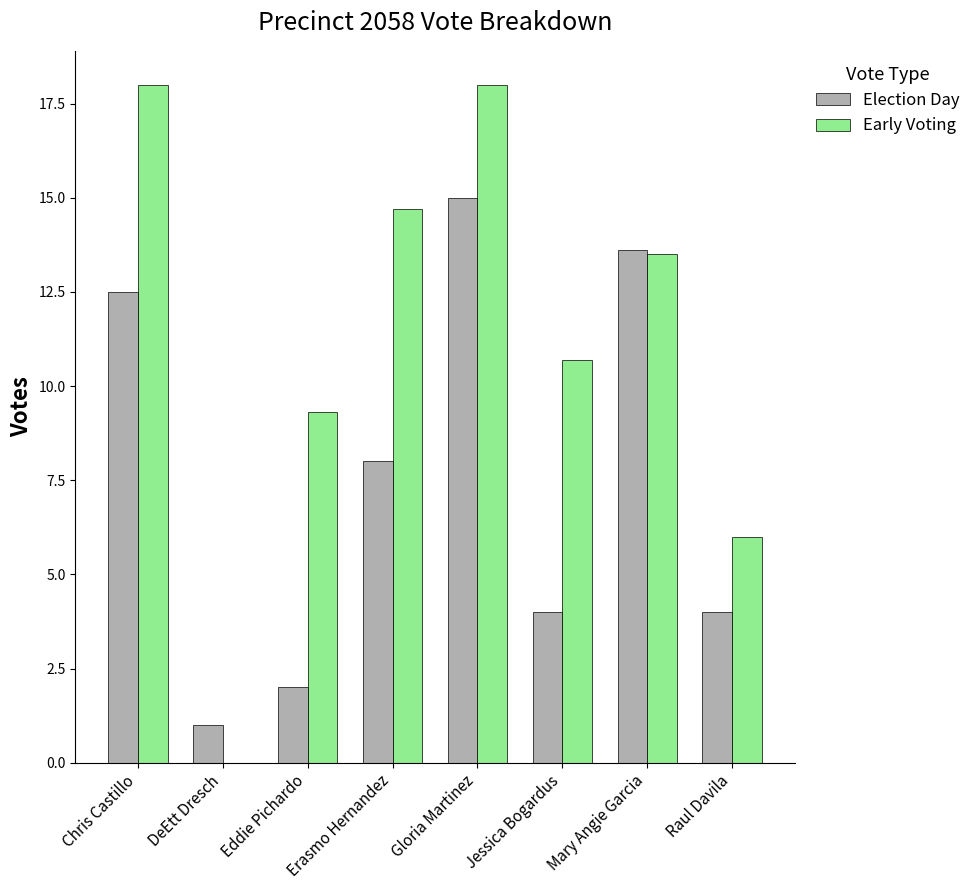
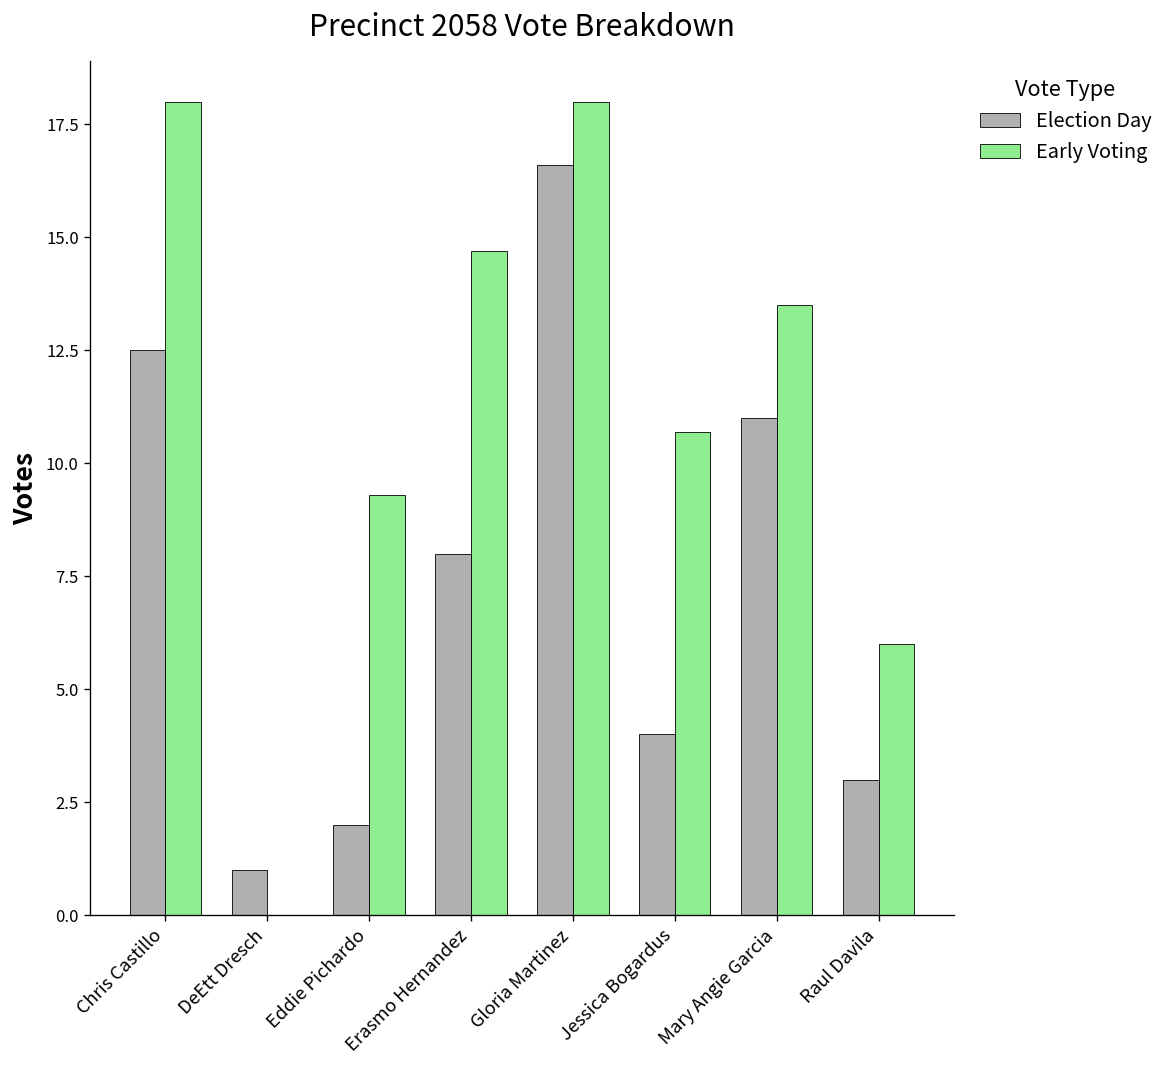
Election Day, Gloria Martinez: 15.0 -> 16.6
Election Day, Mary Angie Garcia: 13.6 -> 11.0
Election Day, Raul Davila: 4 -> 3
